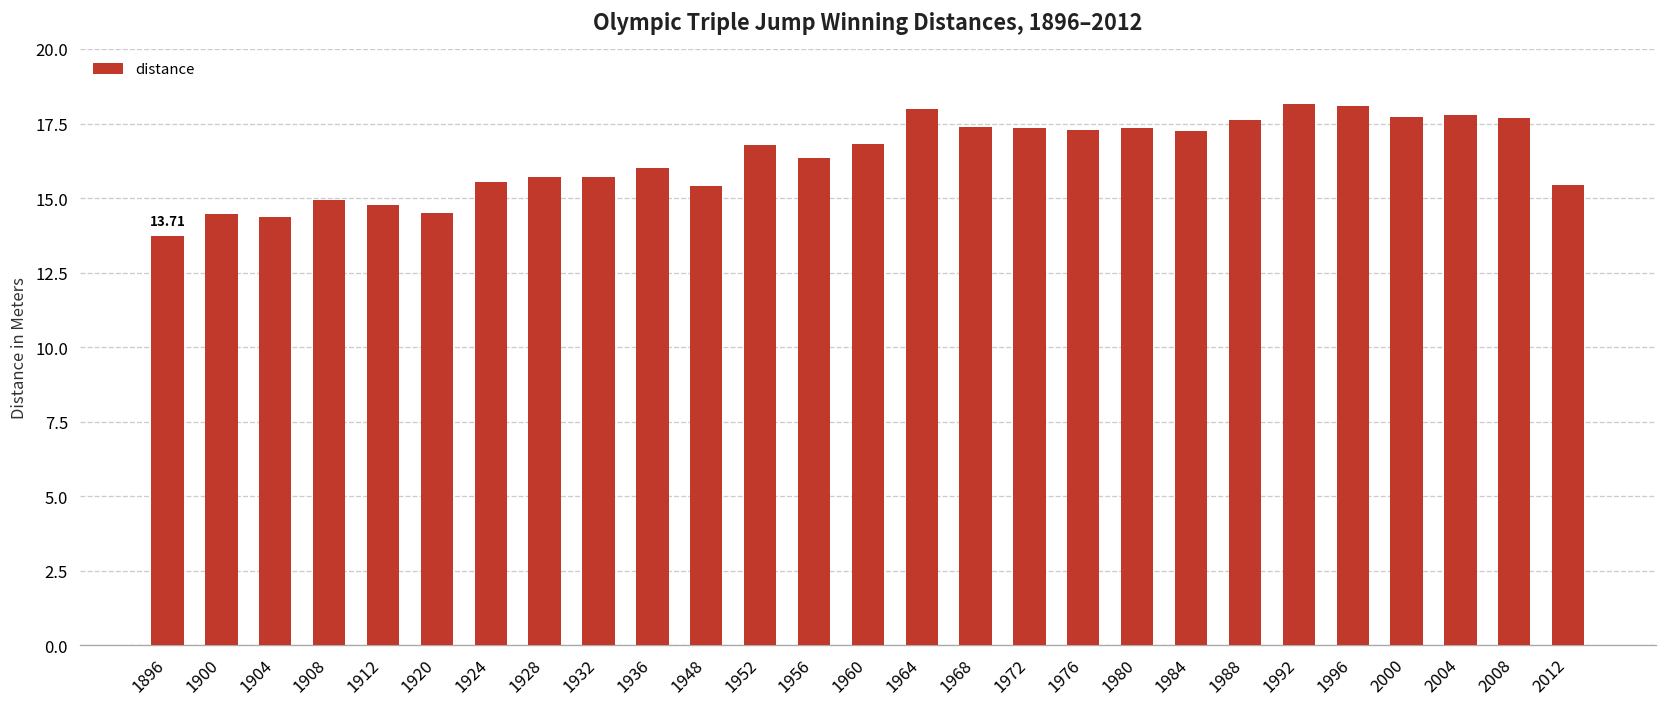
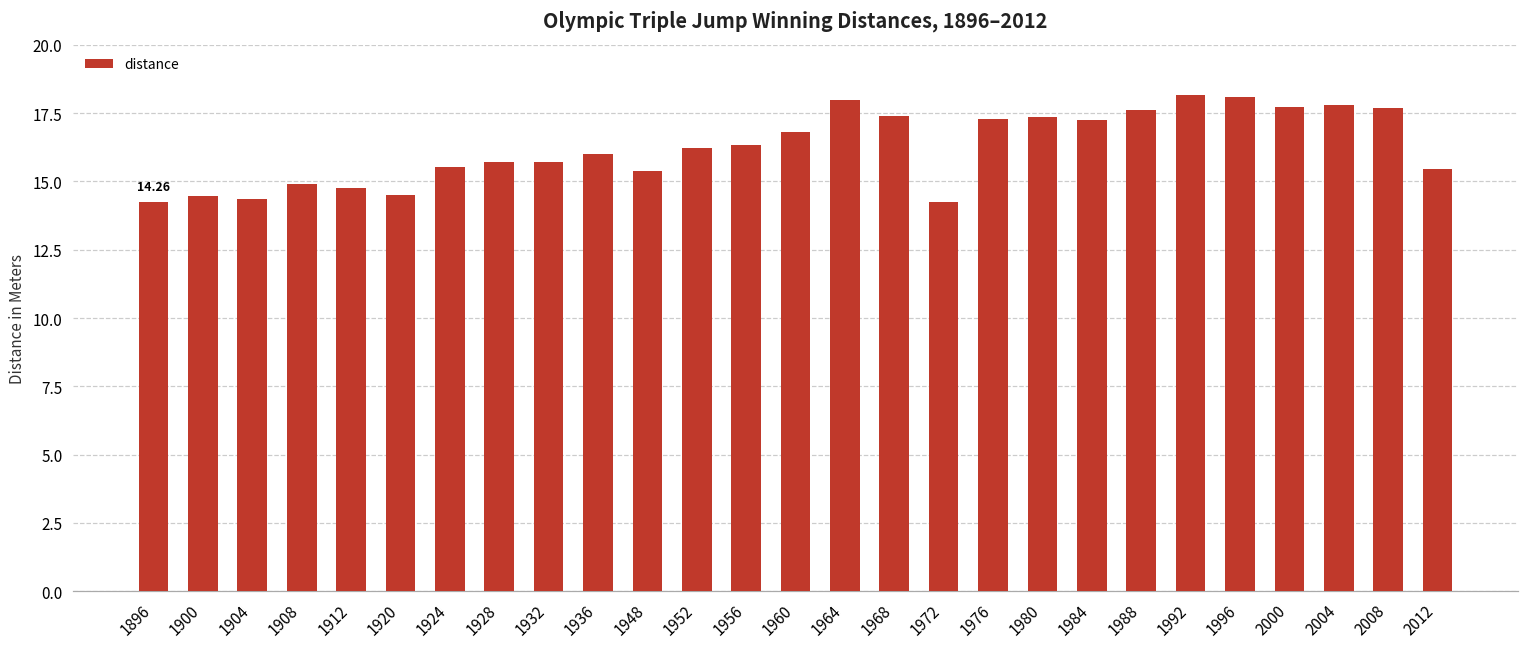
1896: 13.71 -> 14.26
1952: 16.8 -> 16.2
1972: 17.4 -> 14.2
